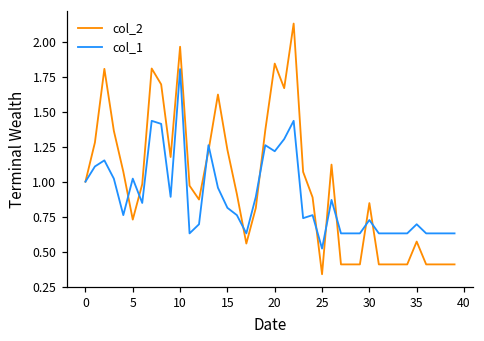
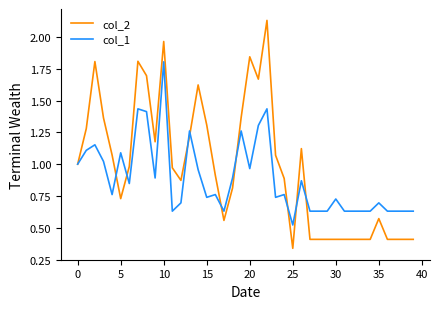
col_1, 5: 1.02 -> 1.09
col_2, 15: 1.23 -> 1.31
col_1, 15: 0.81 -> 0.74
col_1, 20: 1.22 -> 0.97
col_2, 30: 0.85 -> 0.41
